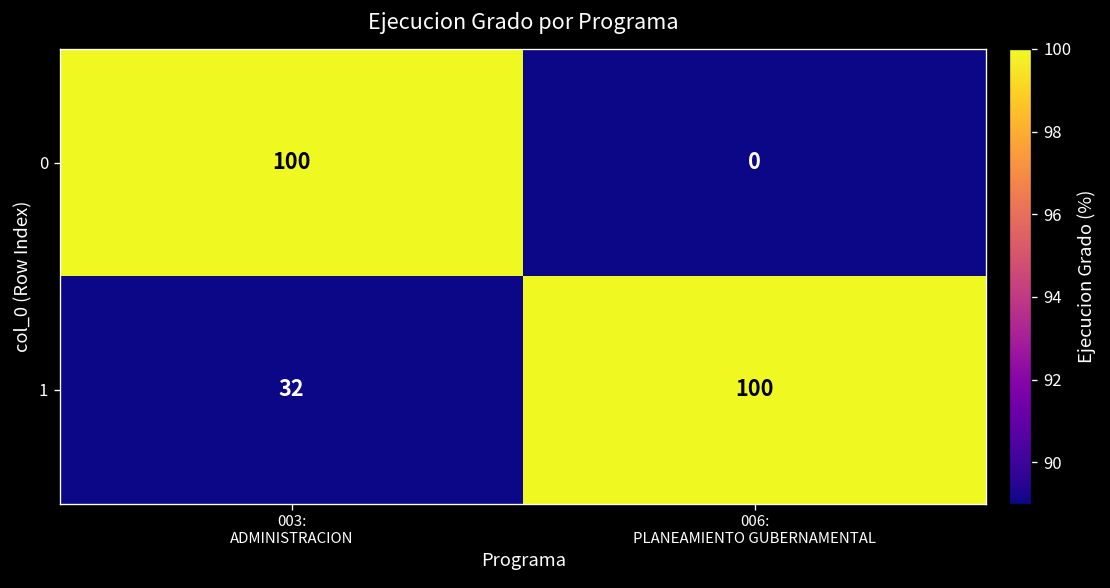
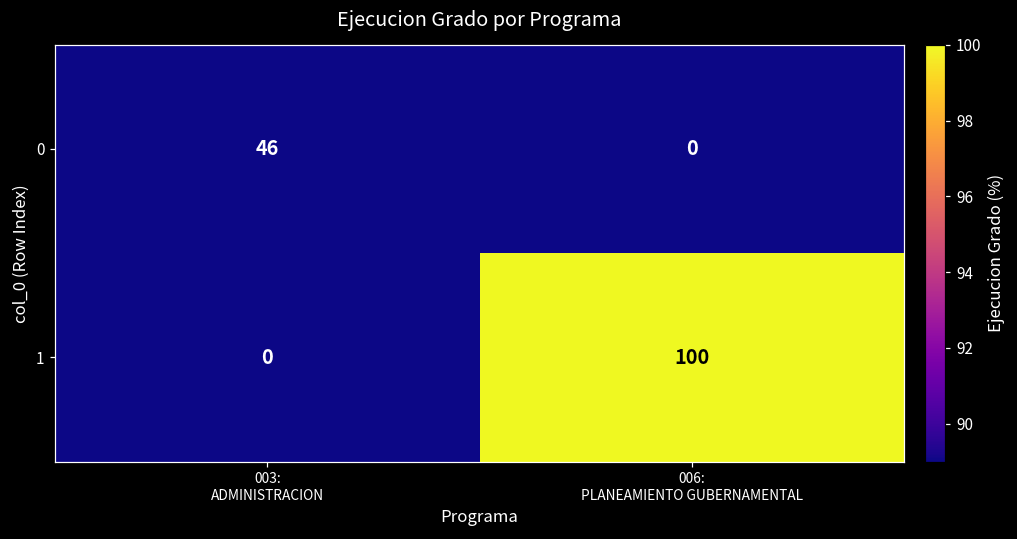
0, 003: ADMINISTRACION: 100 -> 46
1, 003: ADMINISTRACION: 32 -> 0
